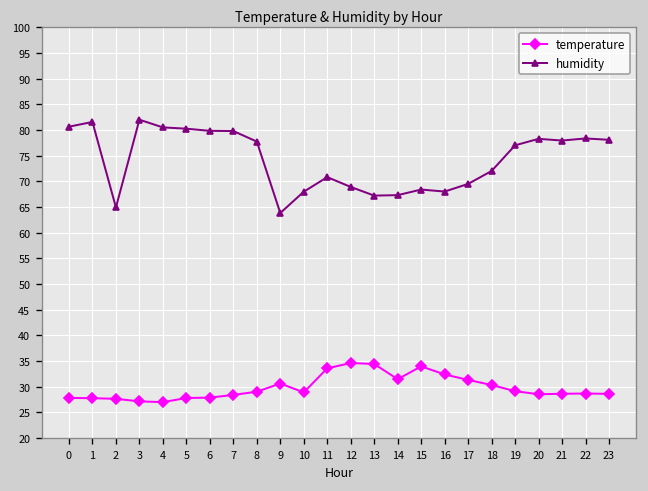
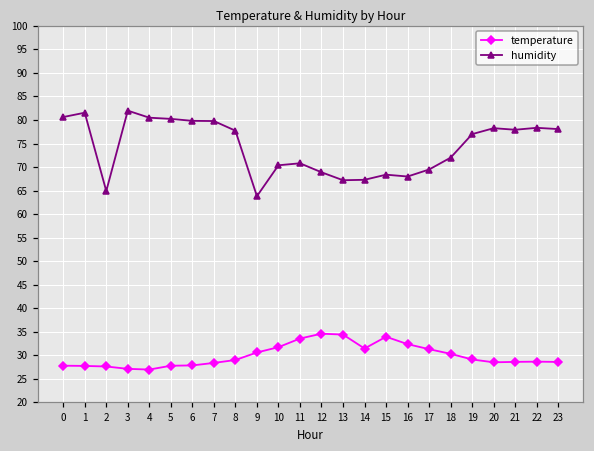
temperature, 10: 29 -> 32
humidity, 10: 68 -> 70
